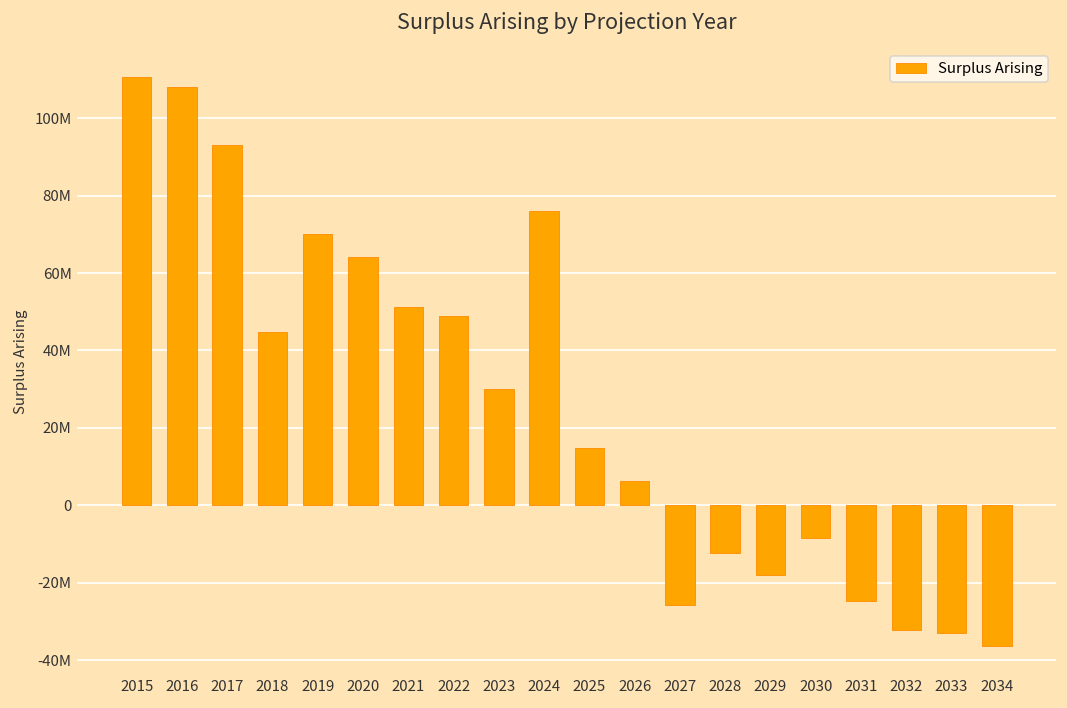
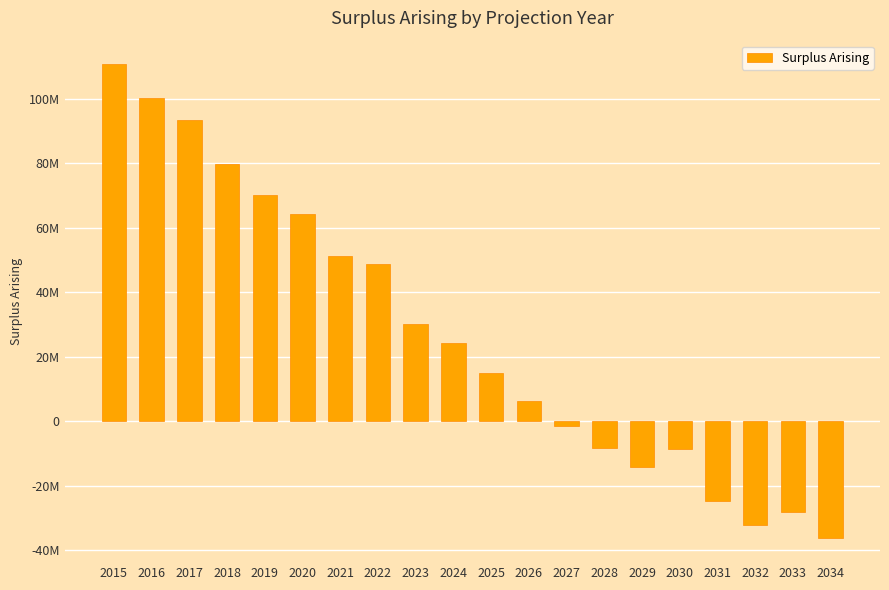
2016: 108000000 -> 100000000
2018: 45000000 -> 80000000
2024: 76000000 -> 24000000
2027: -26000000 -> -1000000
2028: -12000000 -> -8000000
2029: -18000000 -> -14000000
2033: -33000000 -> -28000000
